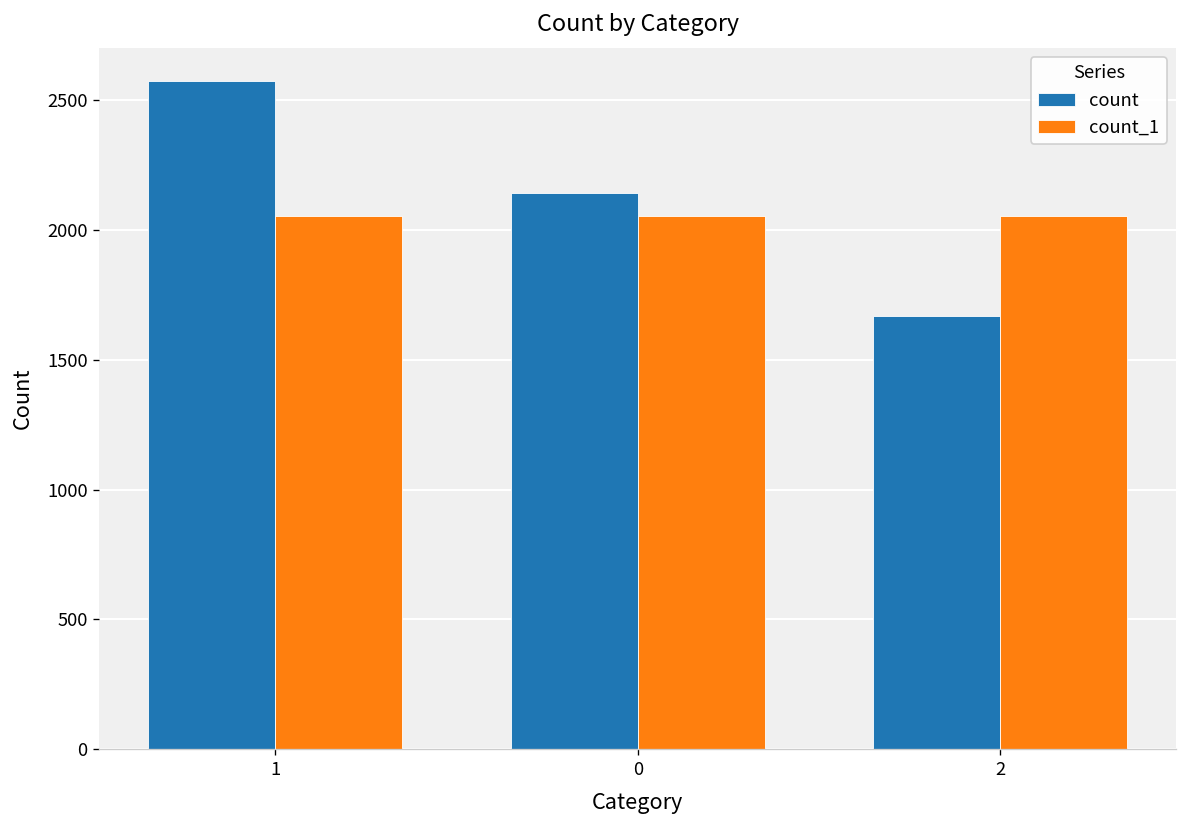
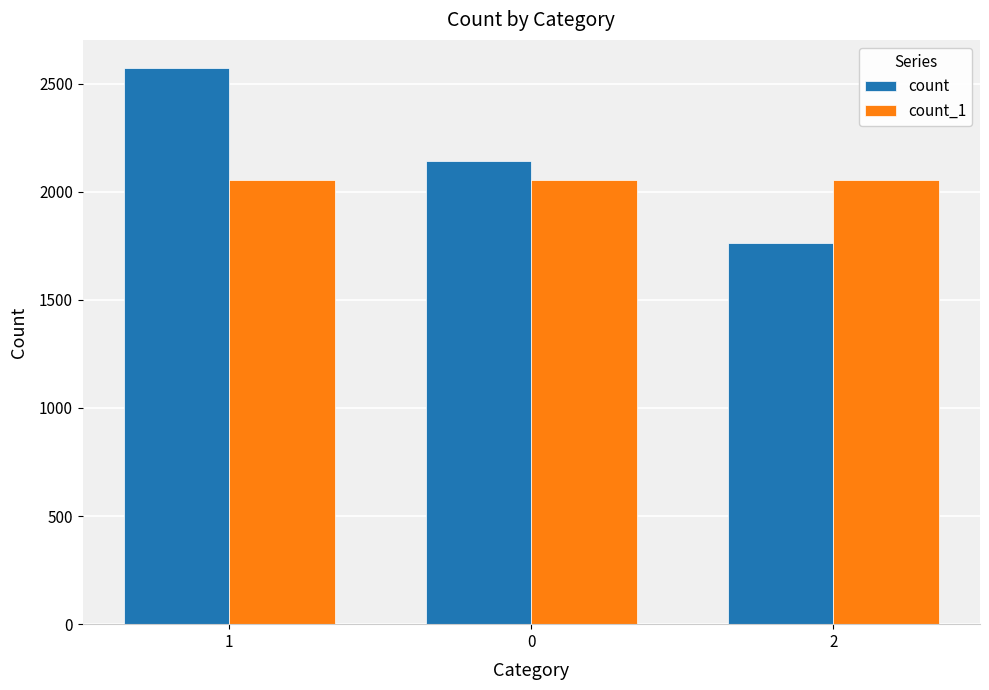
count, 2: 1670 -> 1760
